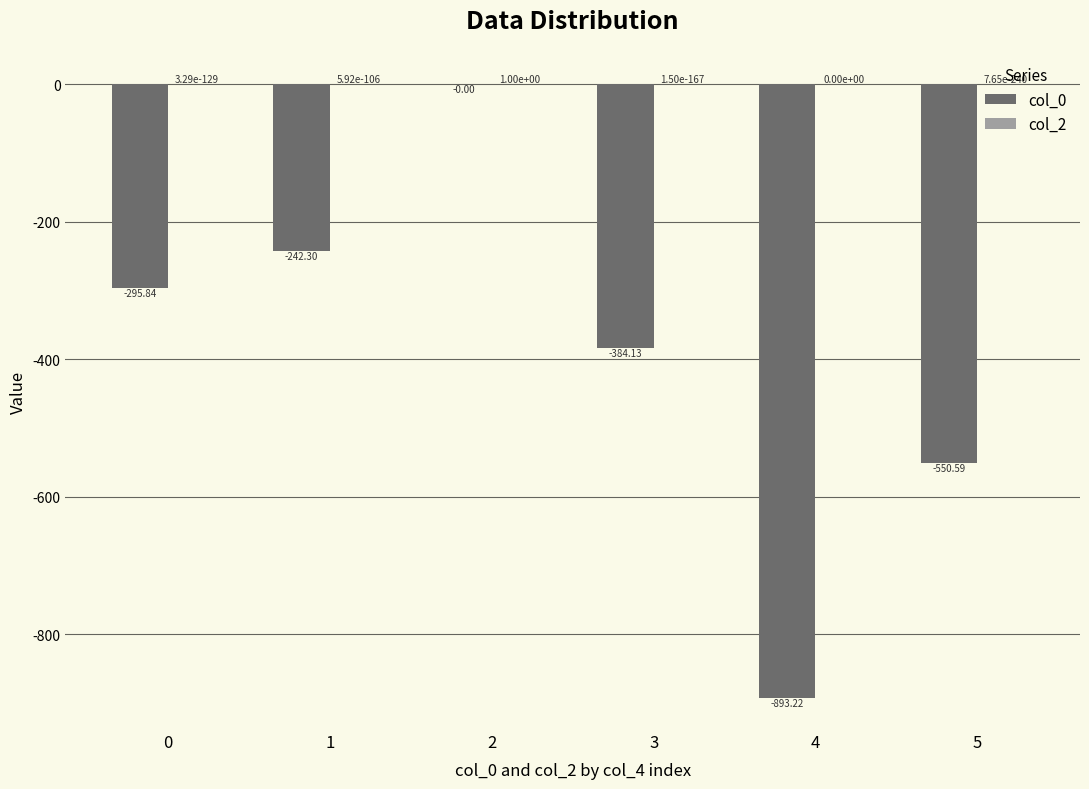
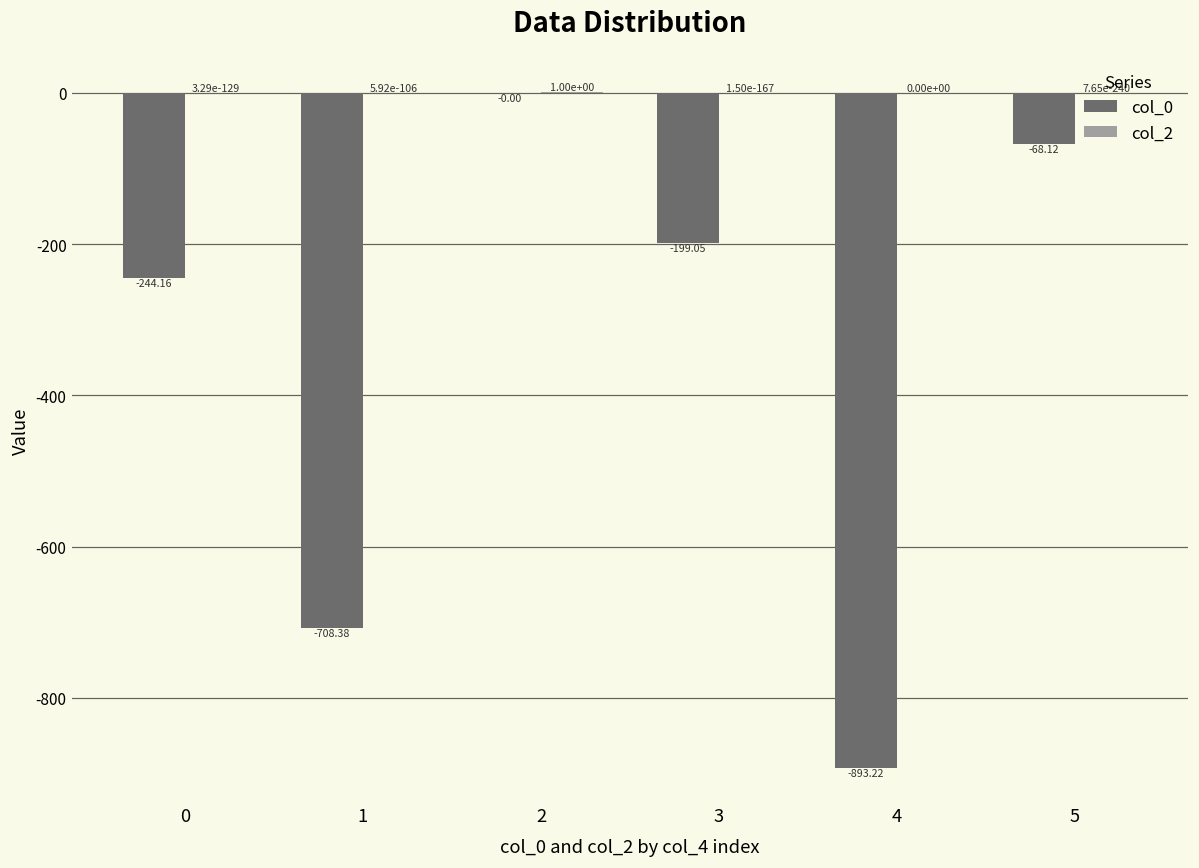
col_0, 0: -295.84 -> -244.16
col_0, 1: -242.30 -> -708.38
col_0, 3: -384.13 -> -199.05
col_0, 5: -550.59 -> -68.12
